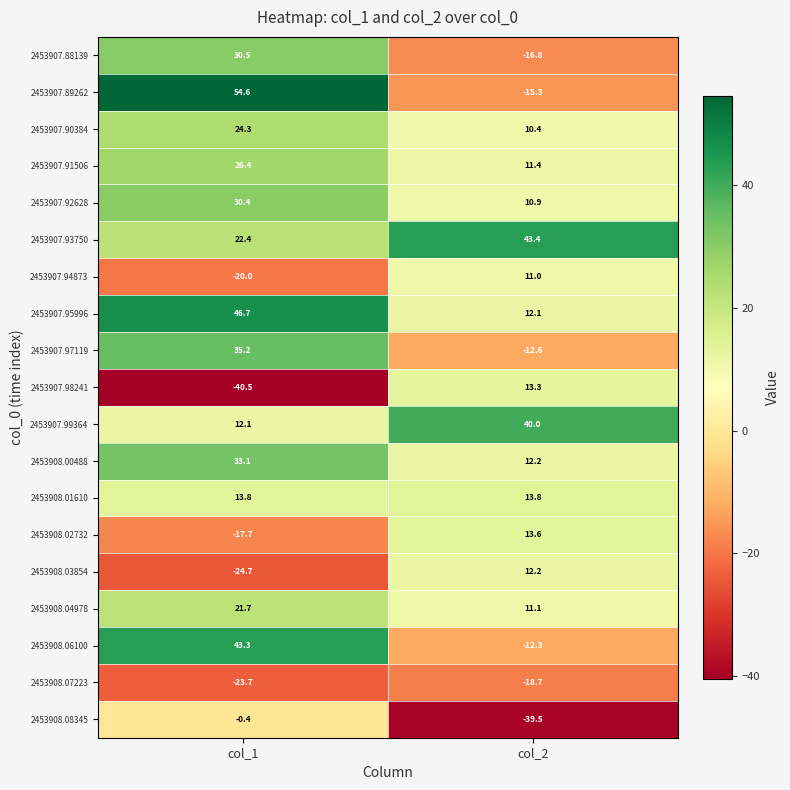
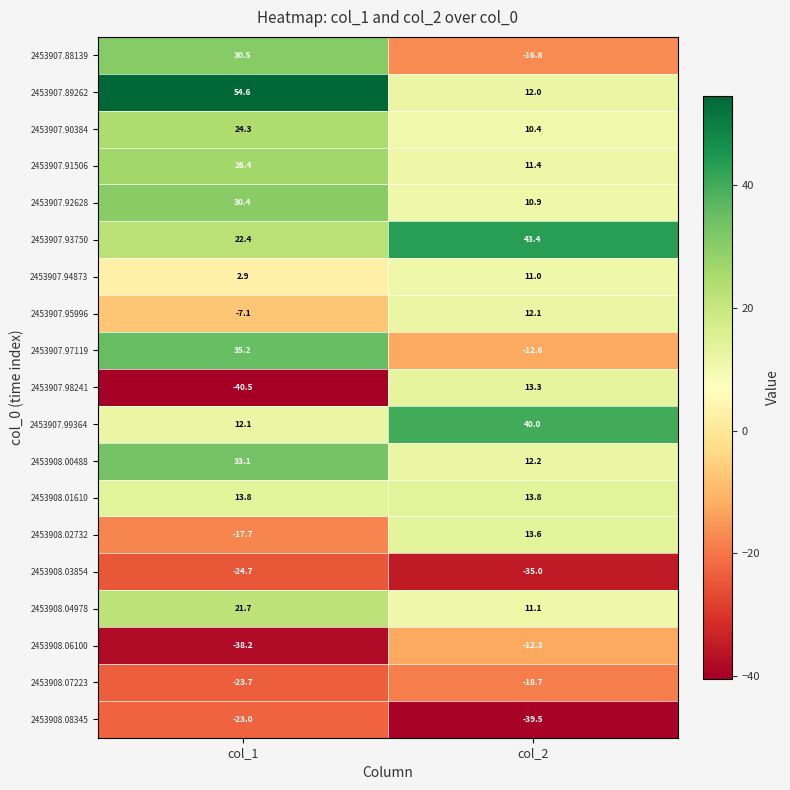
2453907.89262, col_2: -15.3 -> 12.0
2453907.94873, col_1: -20.0 -> 2.9
2453907.95996, col_1: 46.7 -> -7.1
2453908.03854, col_2: 12.2 -> -35.0
2453908.06100, col_1: 43.3 -> -38.2
2453908.08345, col_1: -0.4 -> -23.0
